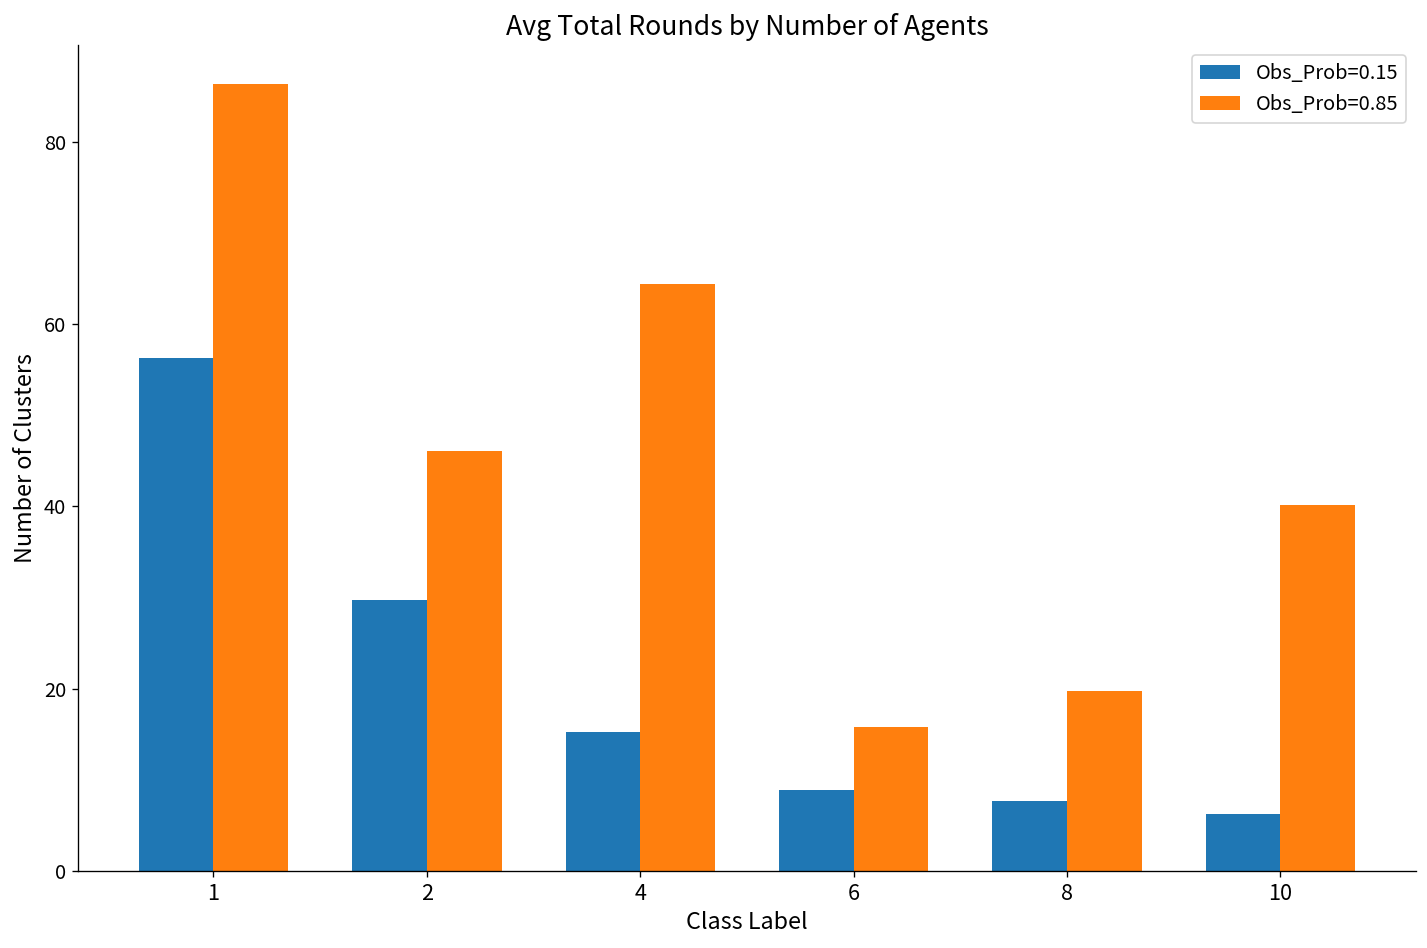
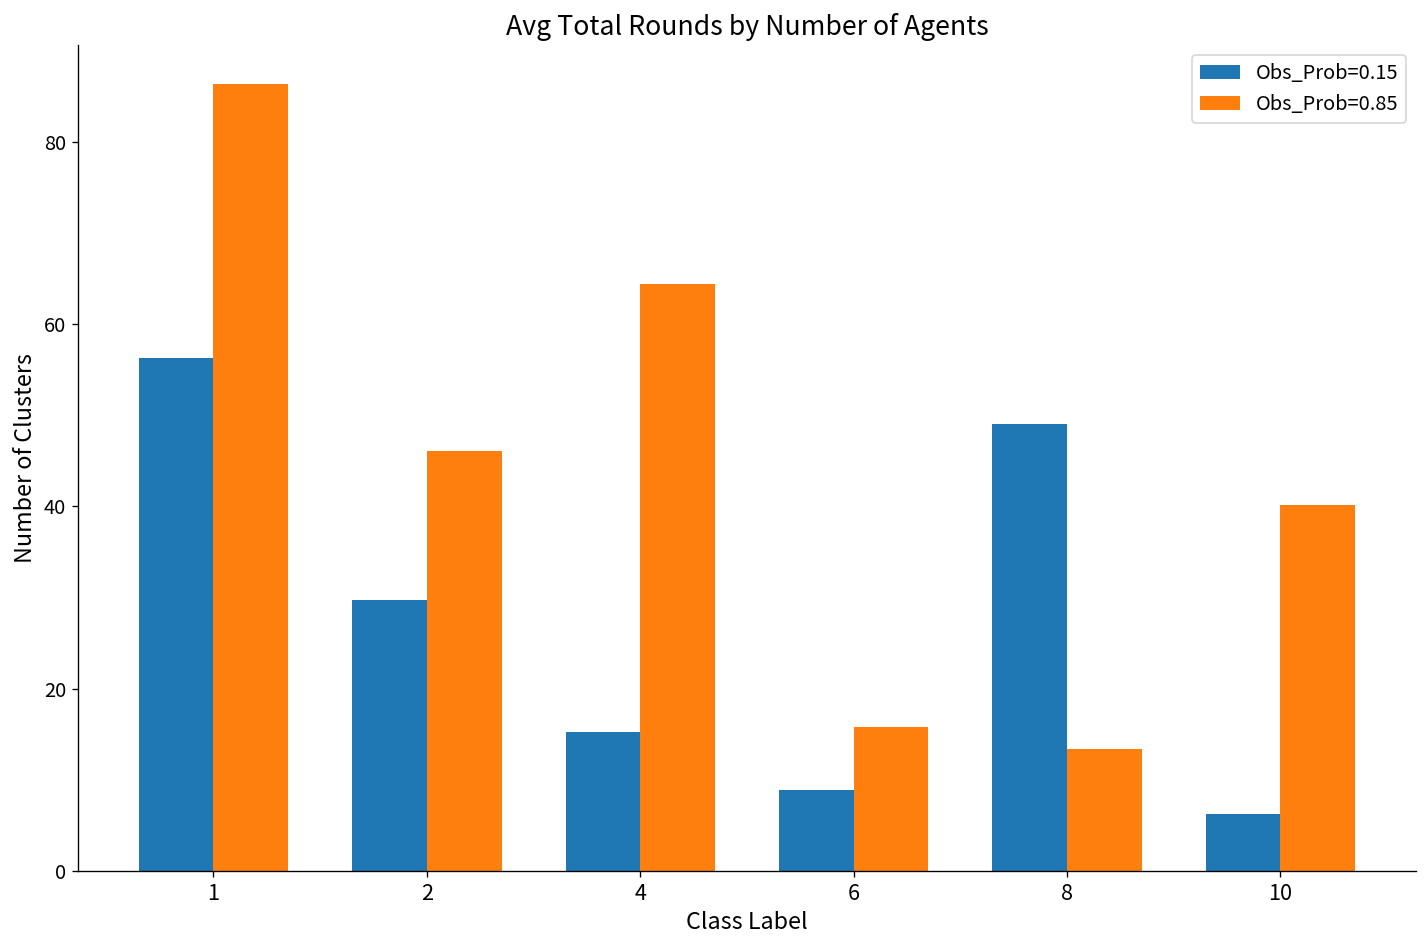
Obs_Prob=0.15, 8: 8 -> 49
Obs_Prob=0.85, 8: 20 -> 13
